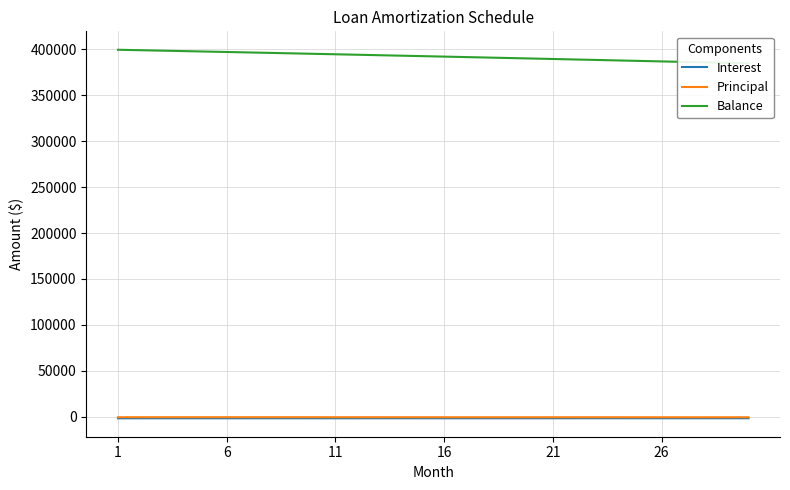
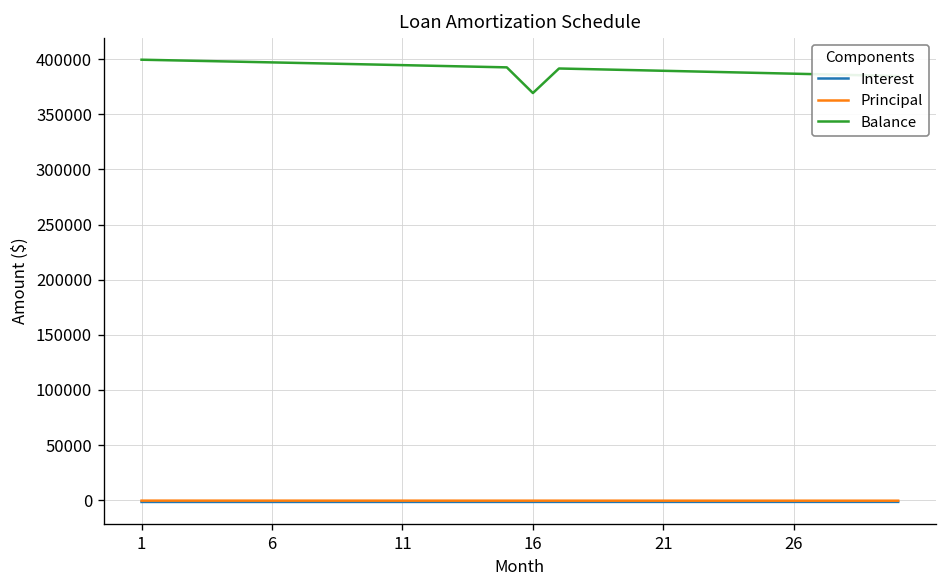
Balance, 16: 390000 -> 370000
